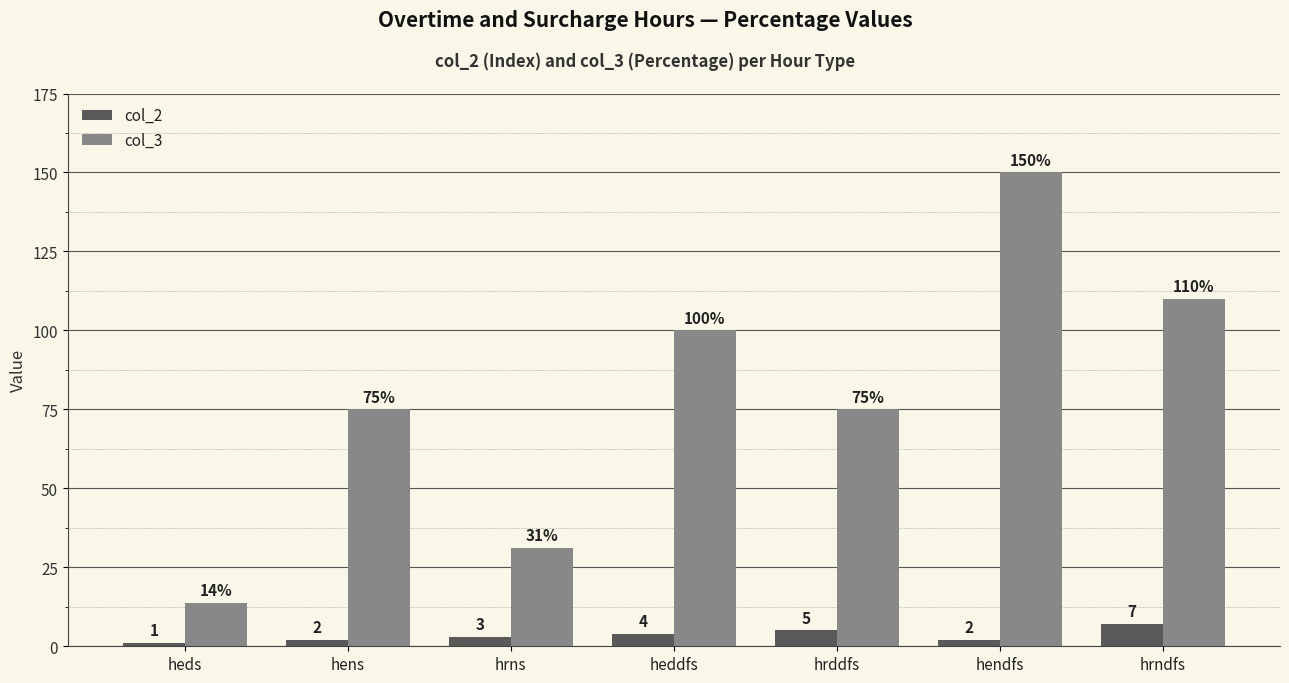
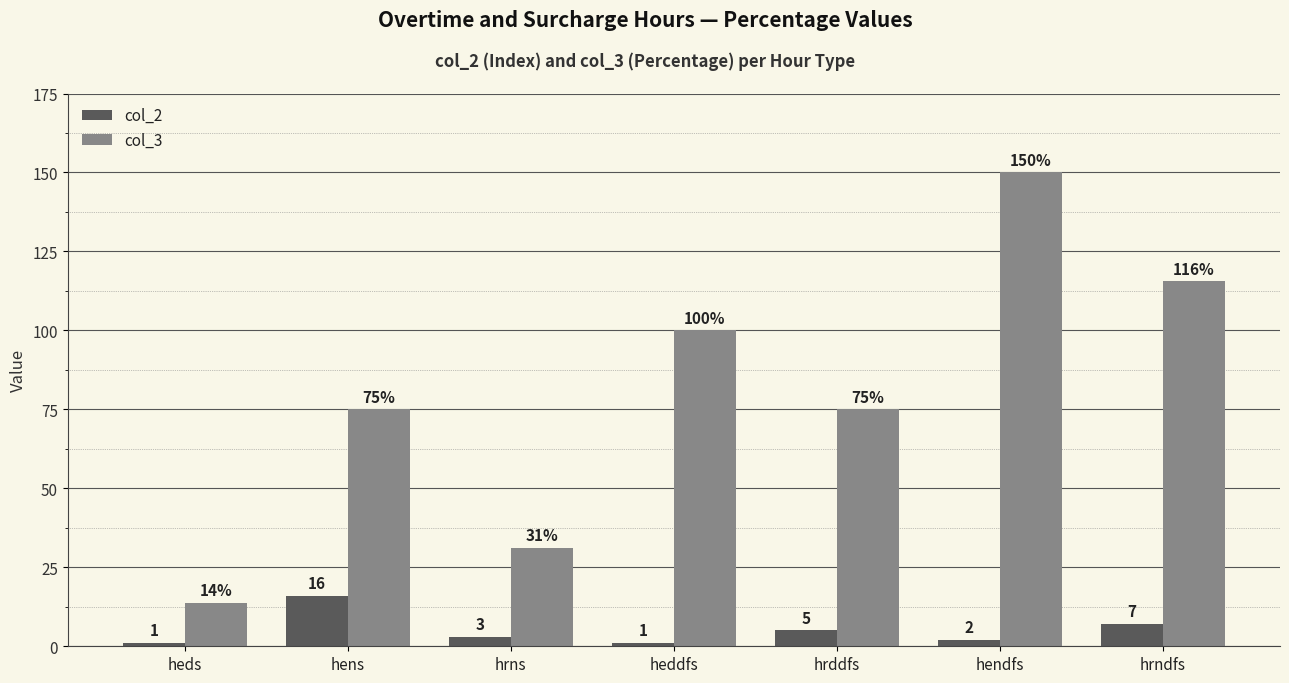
col_2, hens: 2 -> 16
col_2, heddfs: 4 -> 1
col_3, hrndfs: 110% -> 116%
